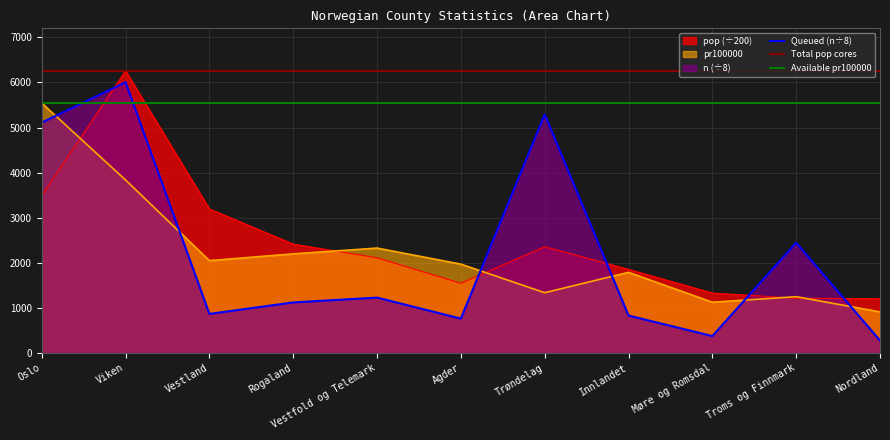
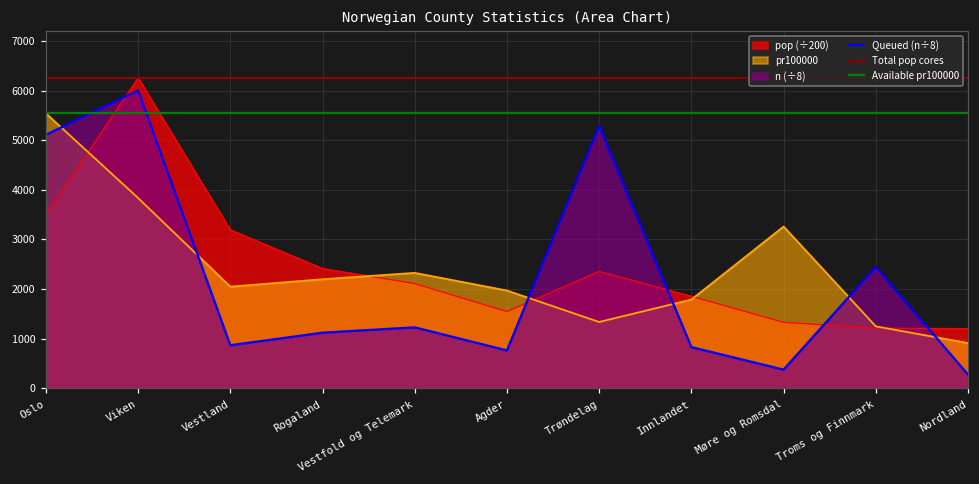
pr100000, Møre og Romsdal: 1100 -> 3300
